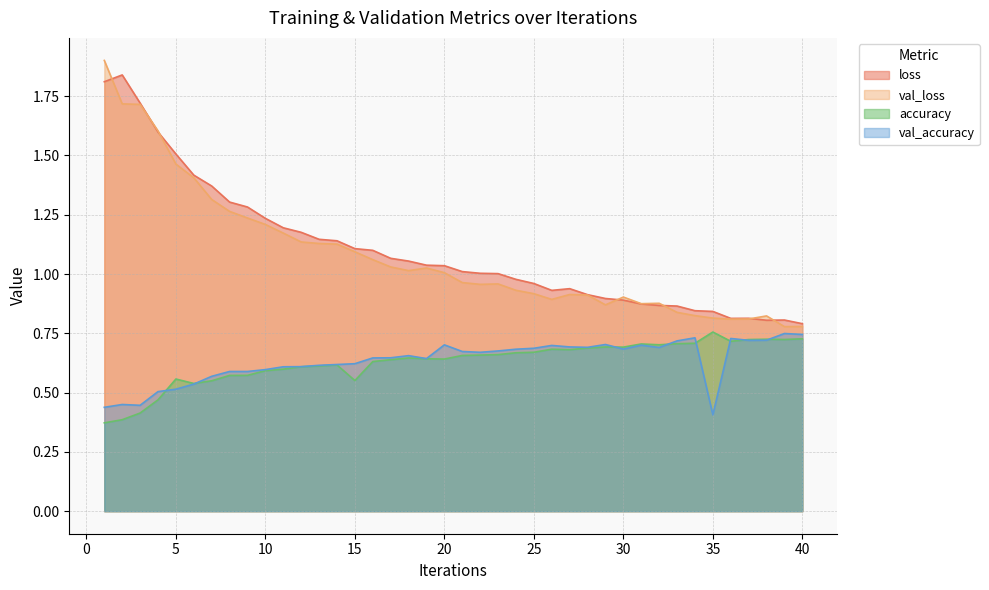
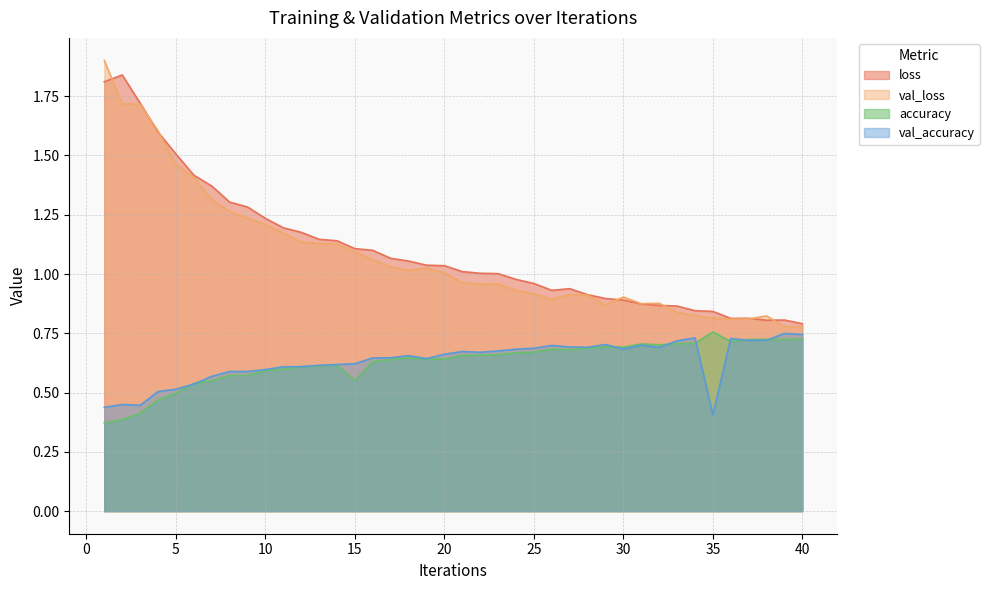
accuracy, 5: 0.56 -> 0.50
val_accuracy, 20: 0.70 -> 0.66
